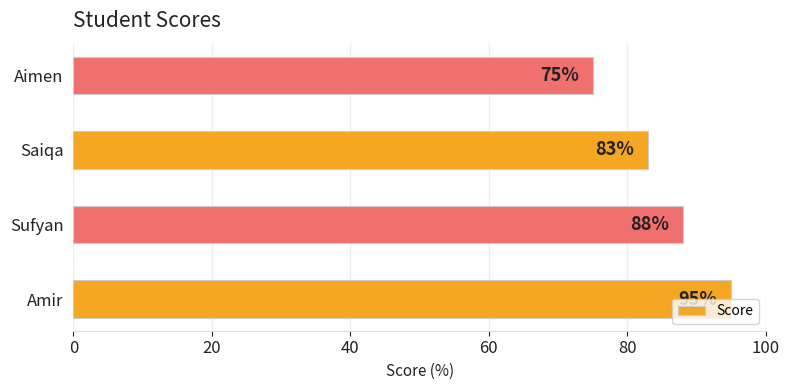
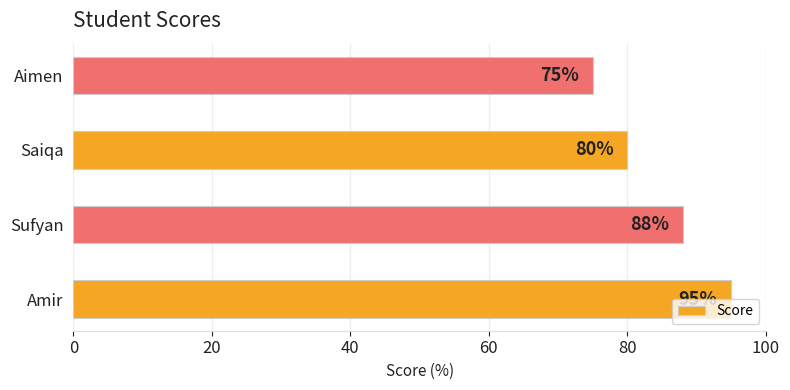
Saiqa: 83% -> 80%
